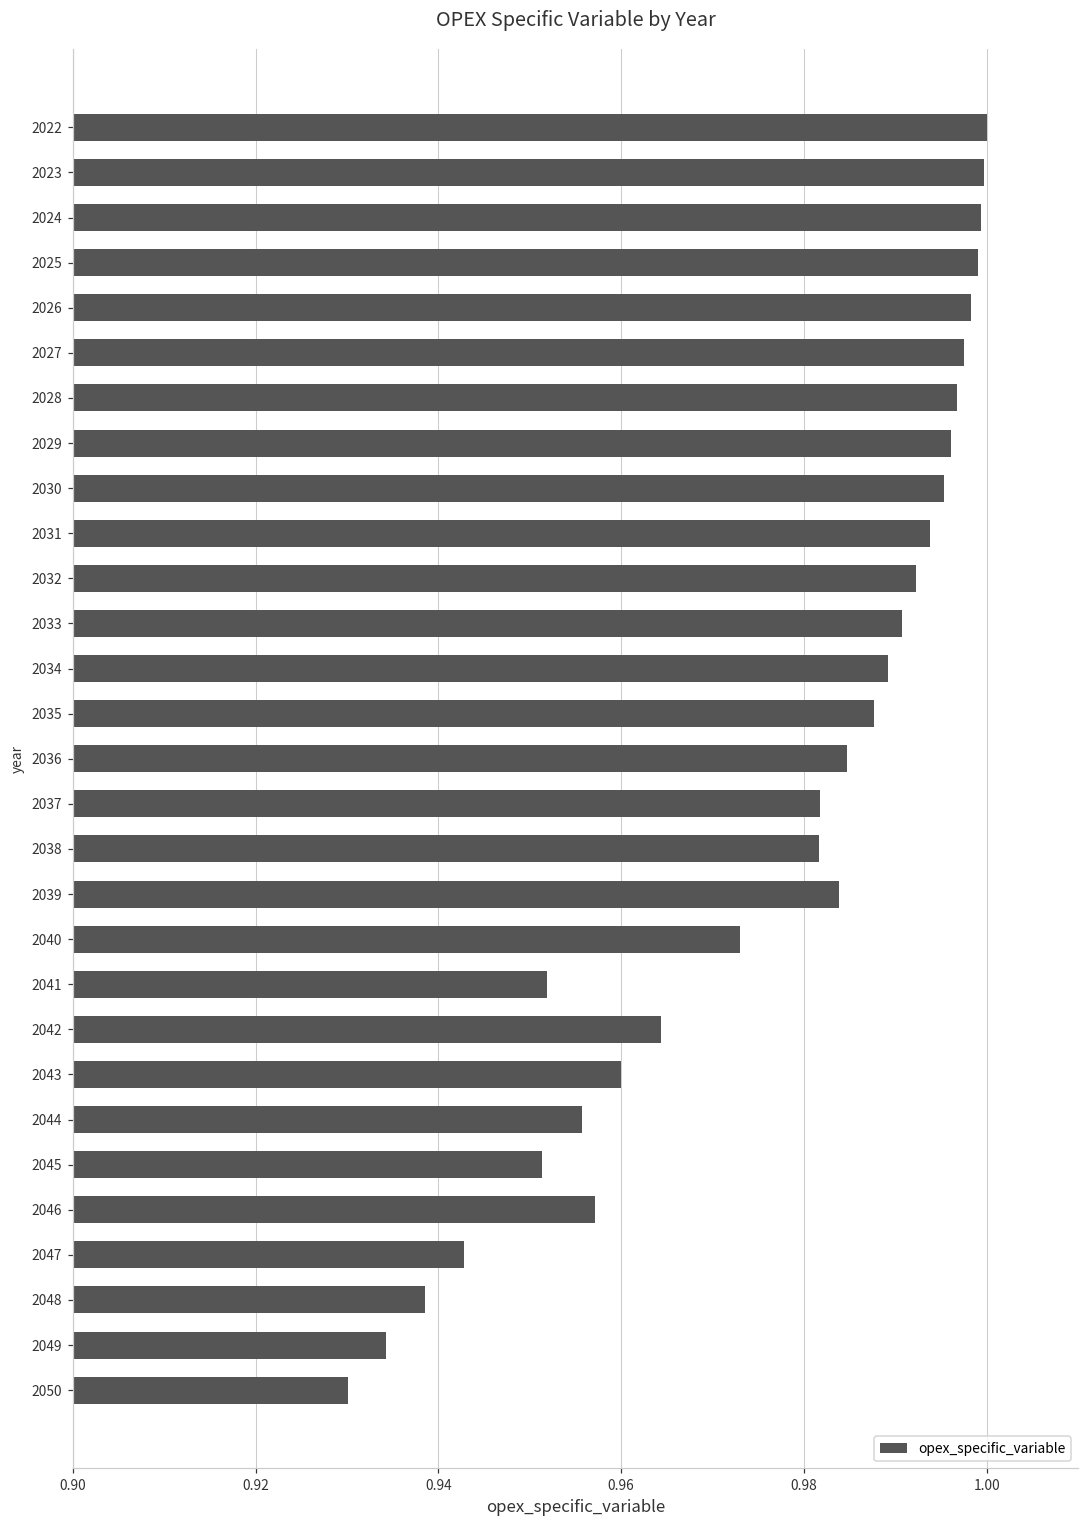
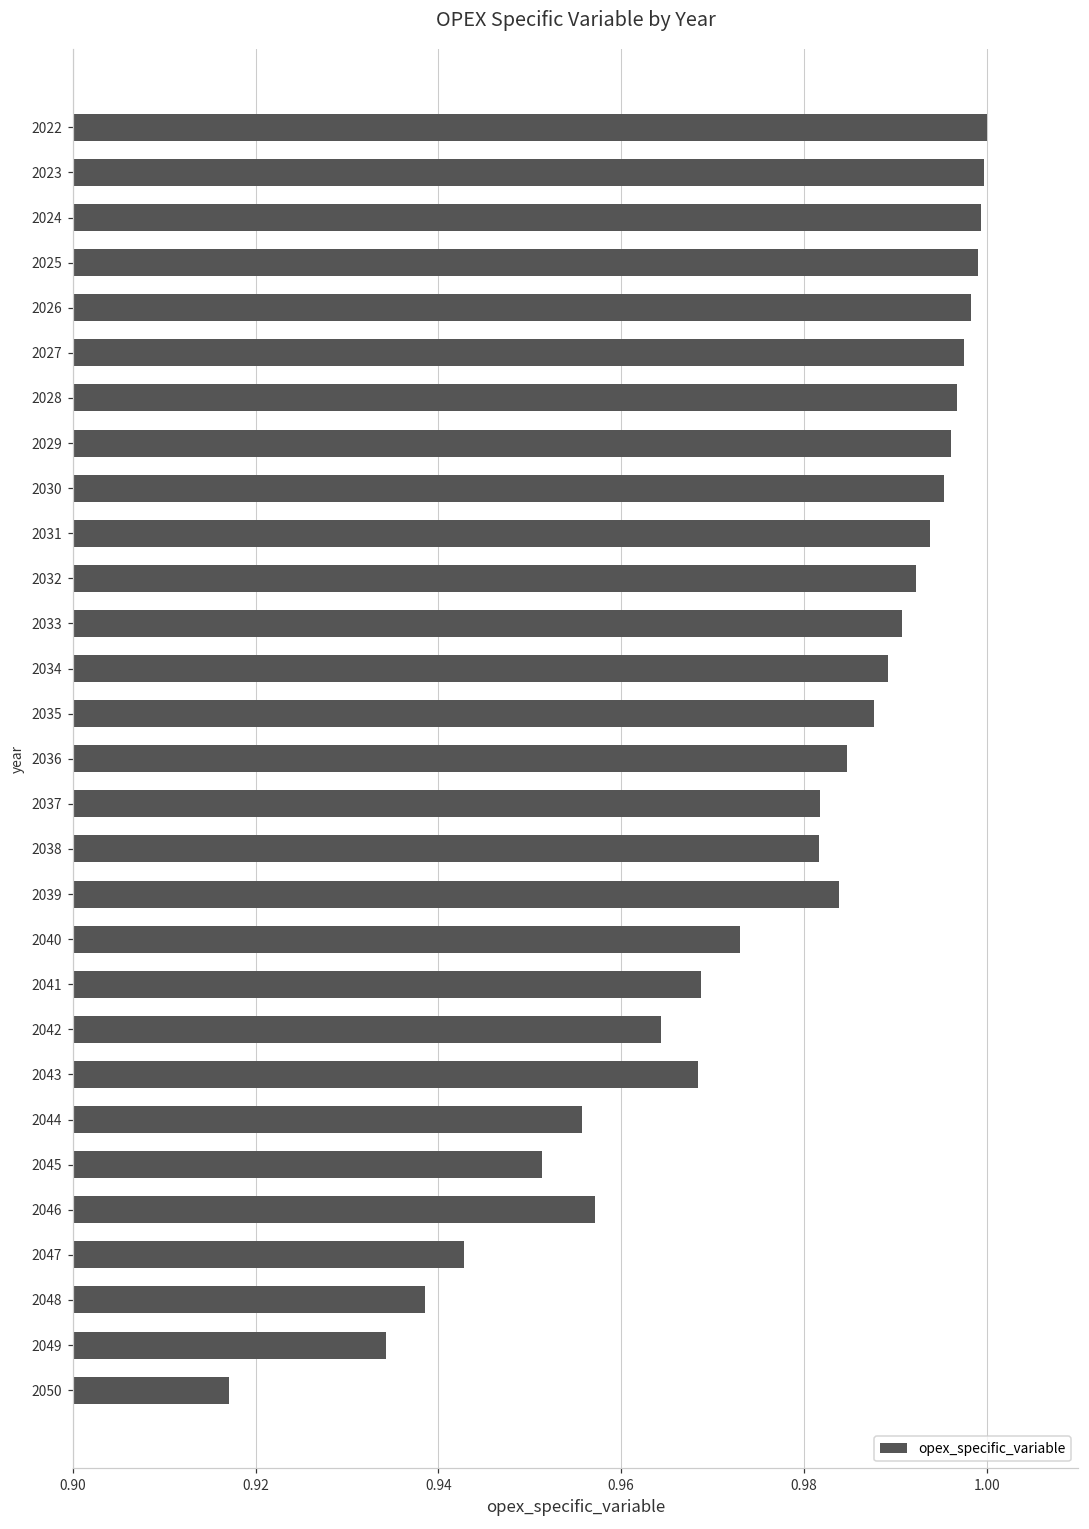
2041: 0.952 -> 0.969
2043: 0.960 -> 0.968
2050: 0.930 -> 0.917
